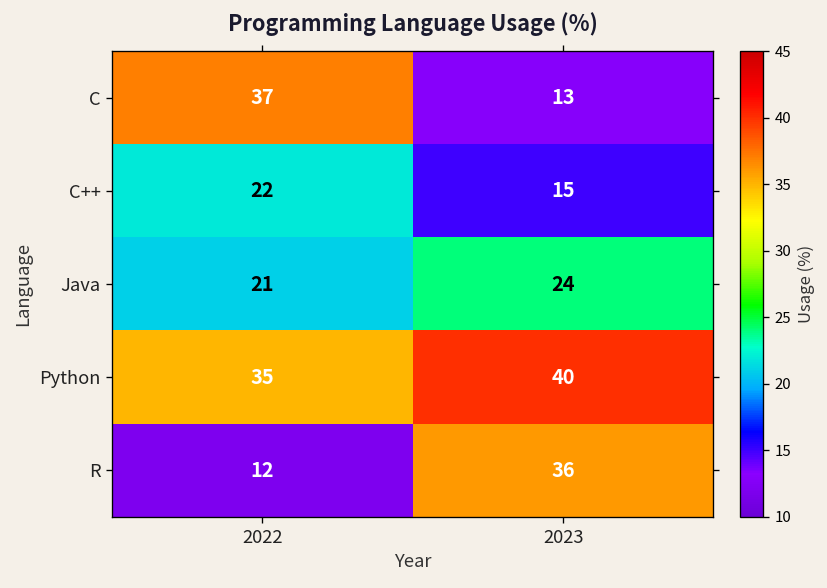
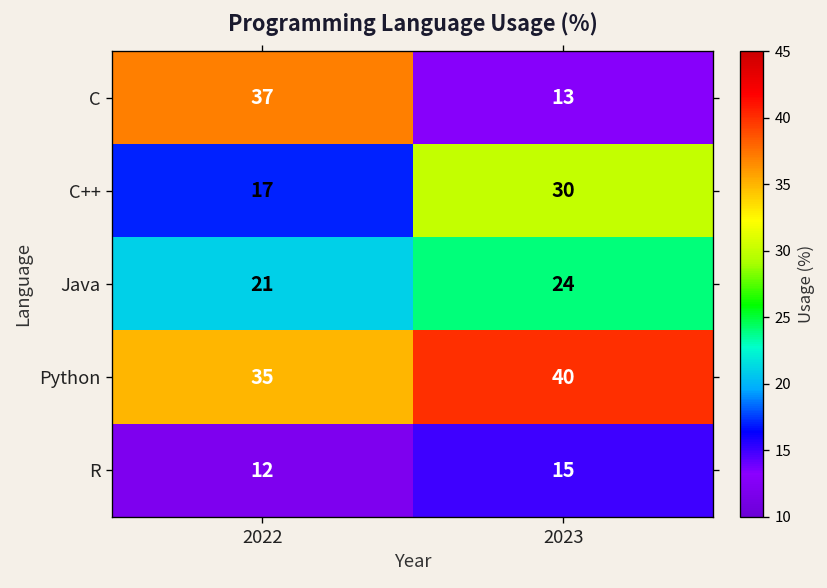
C++, 2022: 22 -> 17
C++, 2023: 15 -> 30
R, 2023: 36 -> 15
